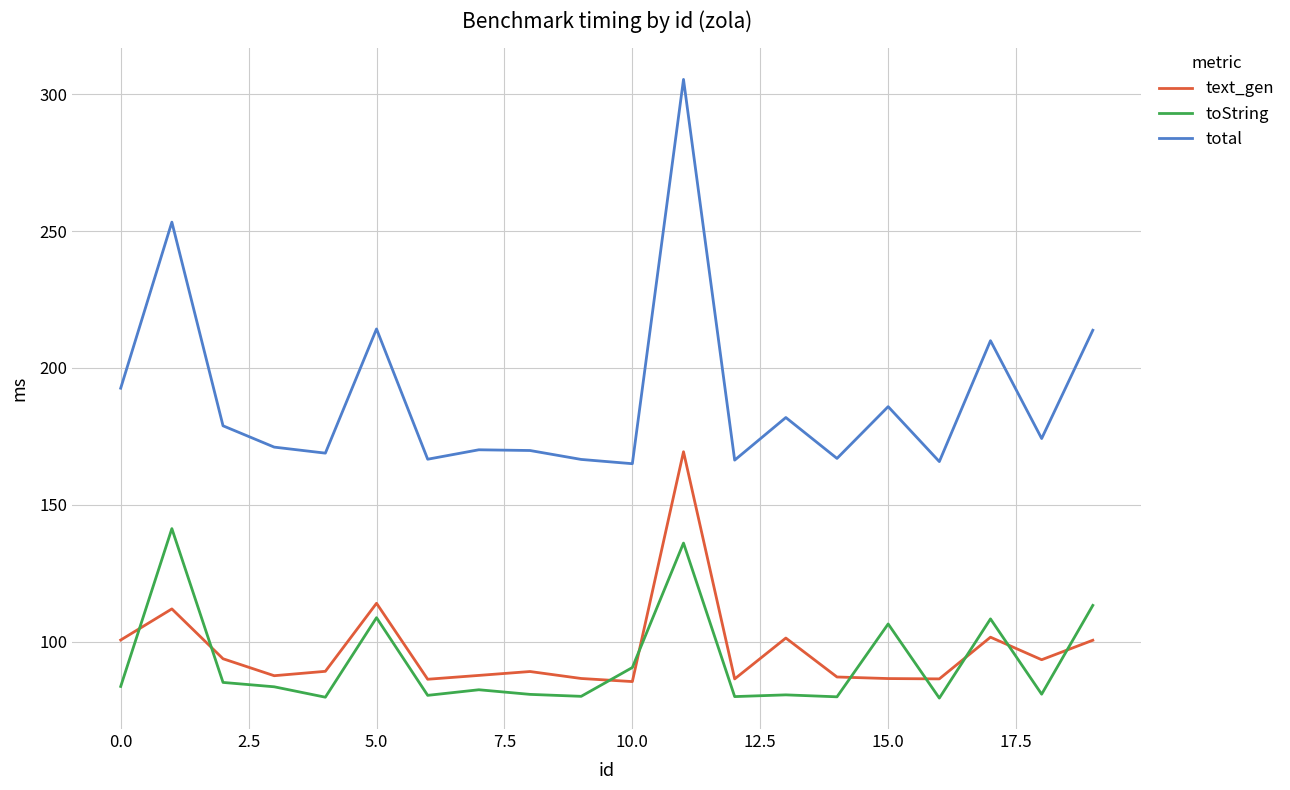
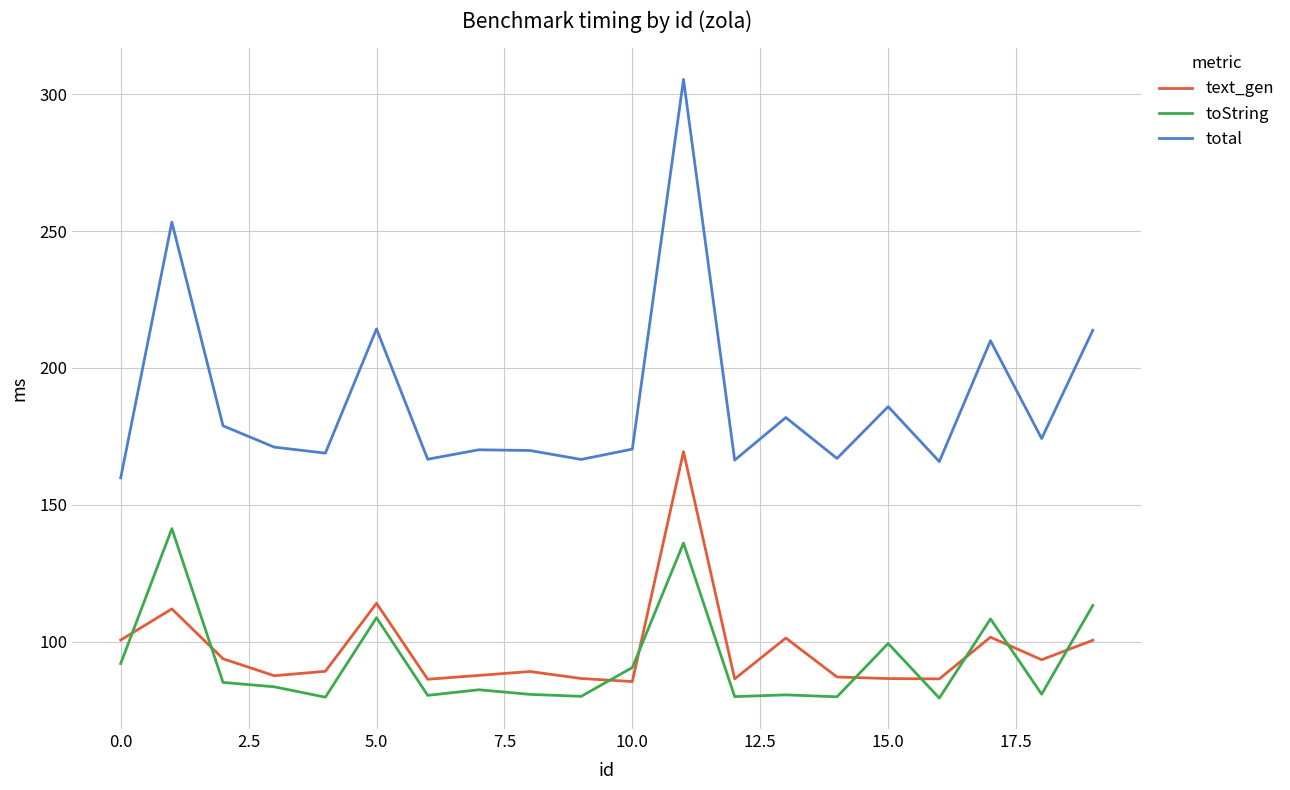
toString, 0.0: 84 -> 92
total, 0.0: 193 -> 160
total, 10.0: 165 -> 170
toString, 15.0: 106 -> 99
